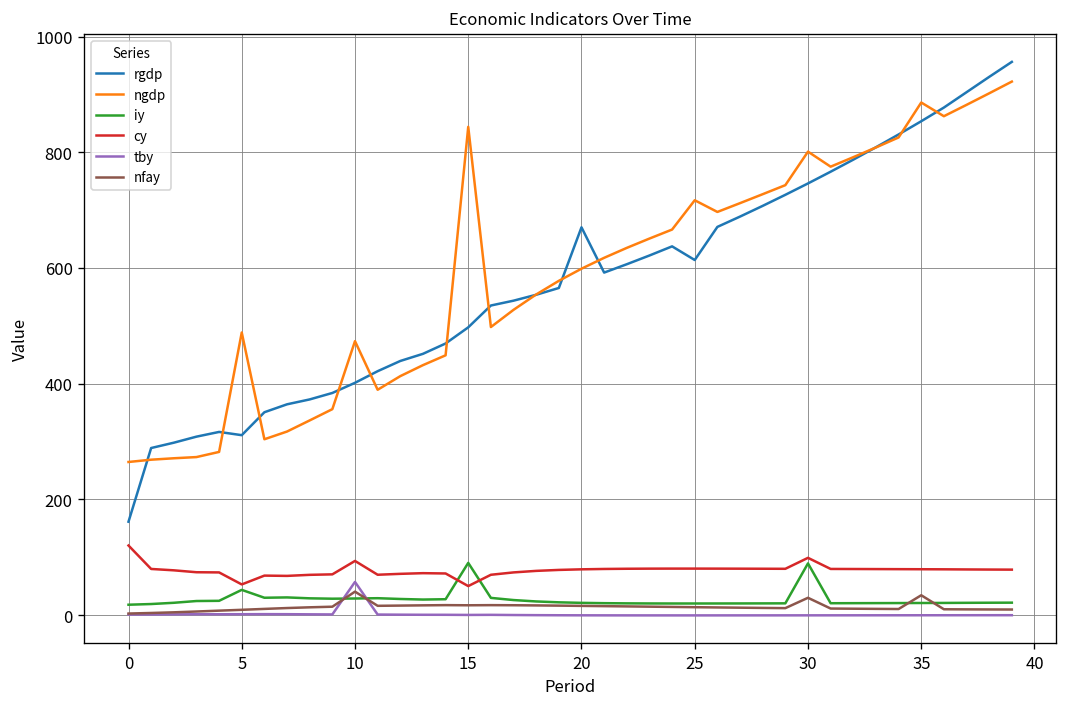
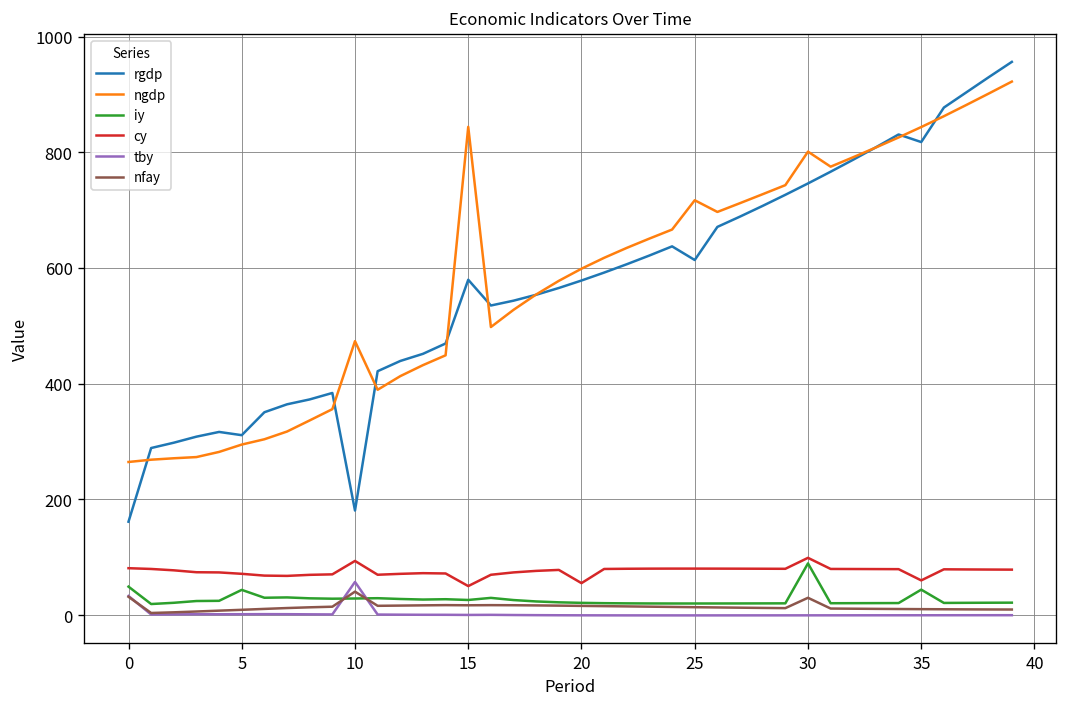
iy, 0: 20 -> 50
cy, 0: 120 -> 80
tby, 0: 0 -> 30
nfay, 0: 0 -> 30
ngdp, 5: 490 -> 290
cy, 5: 50 -> 70
rgdp, 10: 400 -> 180
rgdp, 15: 500 -> 580
iy, 15: 90 -> 30
rgdp, 20: 670 -> 580
cy, 20: 80 -> 60
rgdp, 35: 850 -> 820
ngdp, 35: 890 -> 840
iy, 35: 20 -> 40
cy, 35: 80 -> 60
nfay, 35: 30 -> 10
